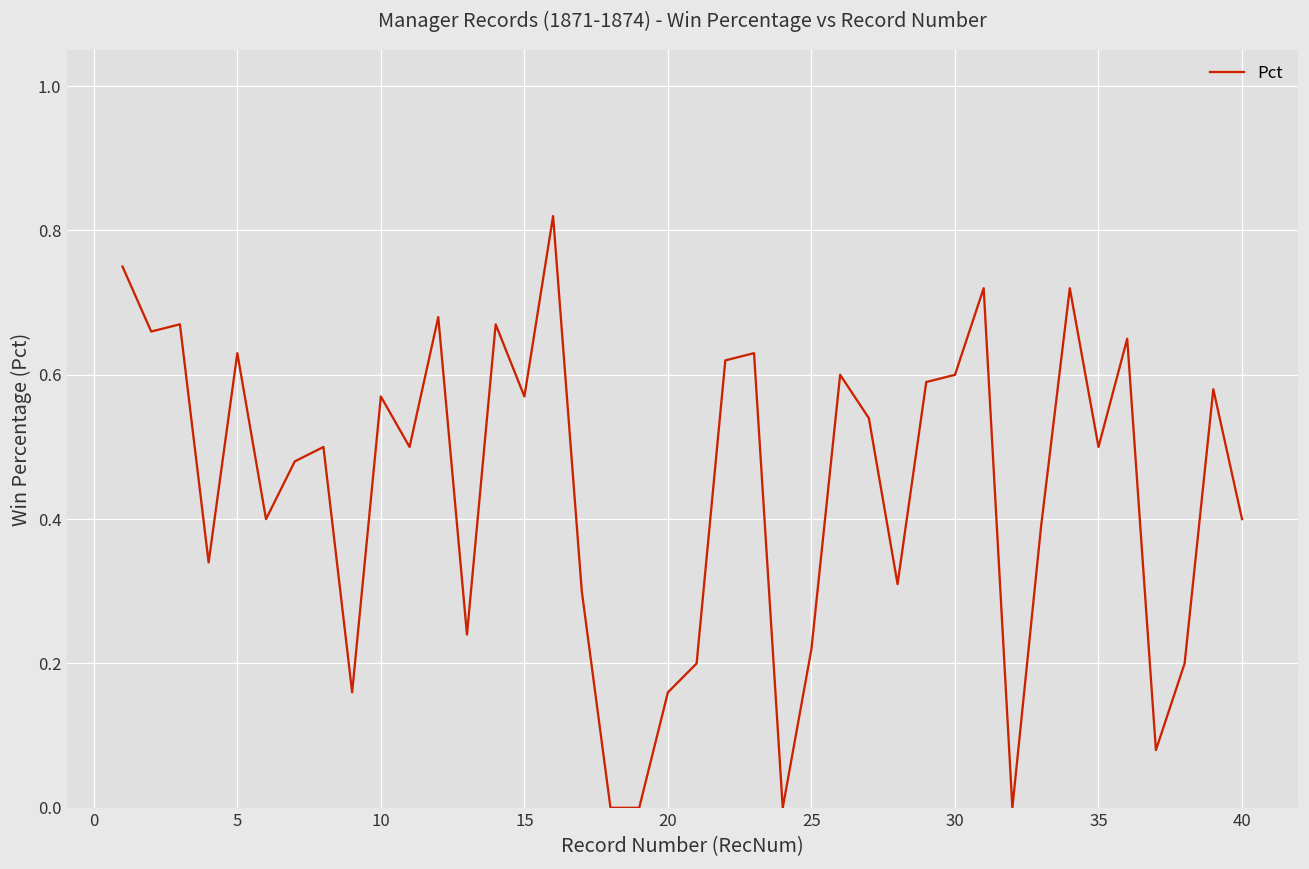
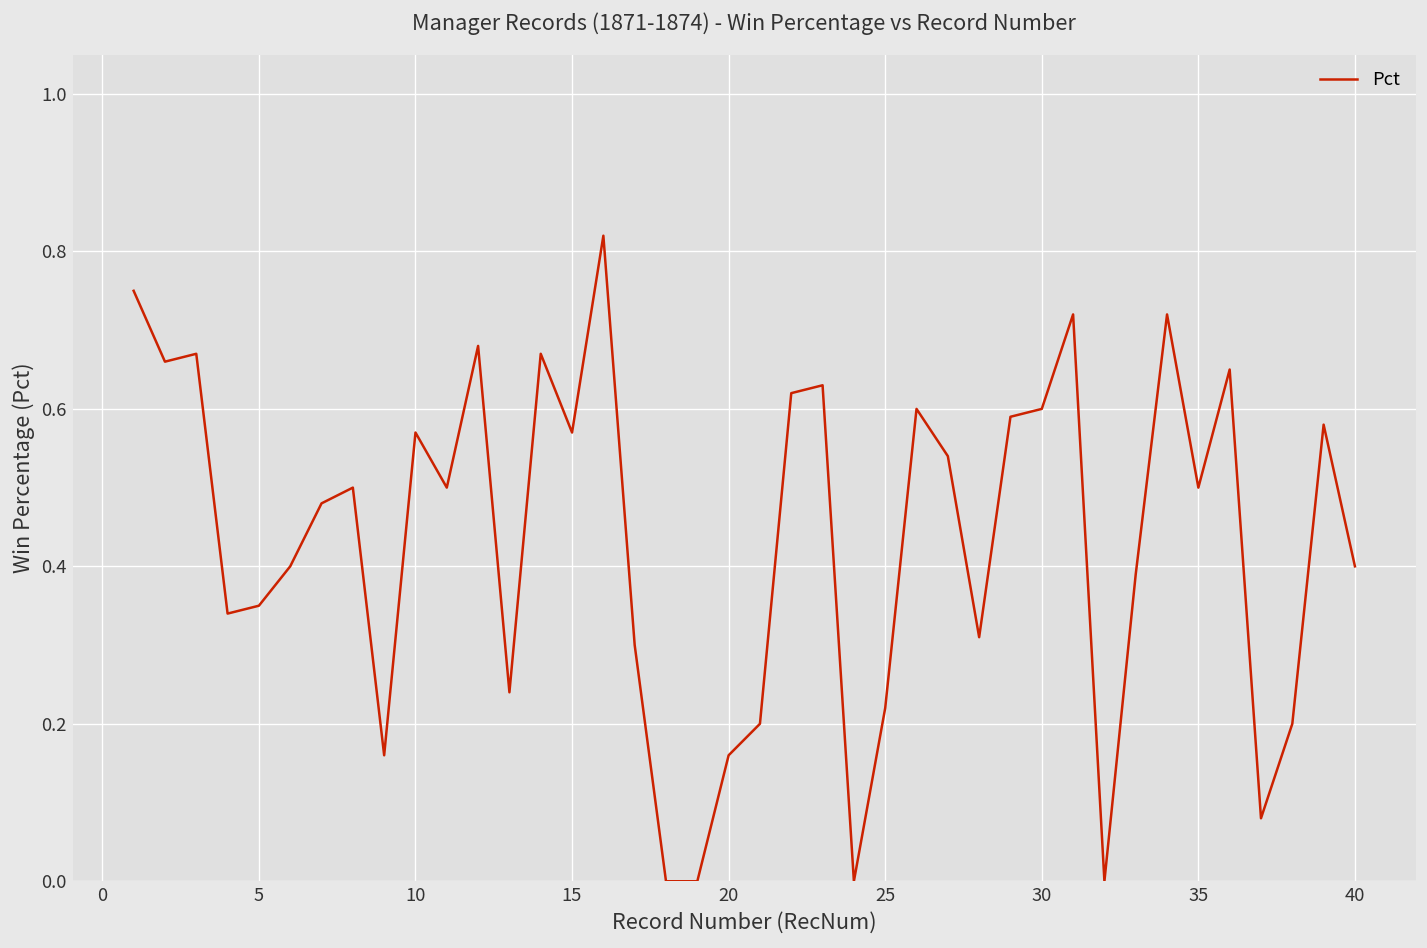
5: 0.63 -> 0.35
